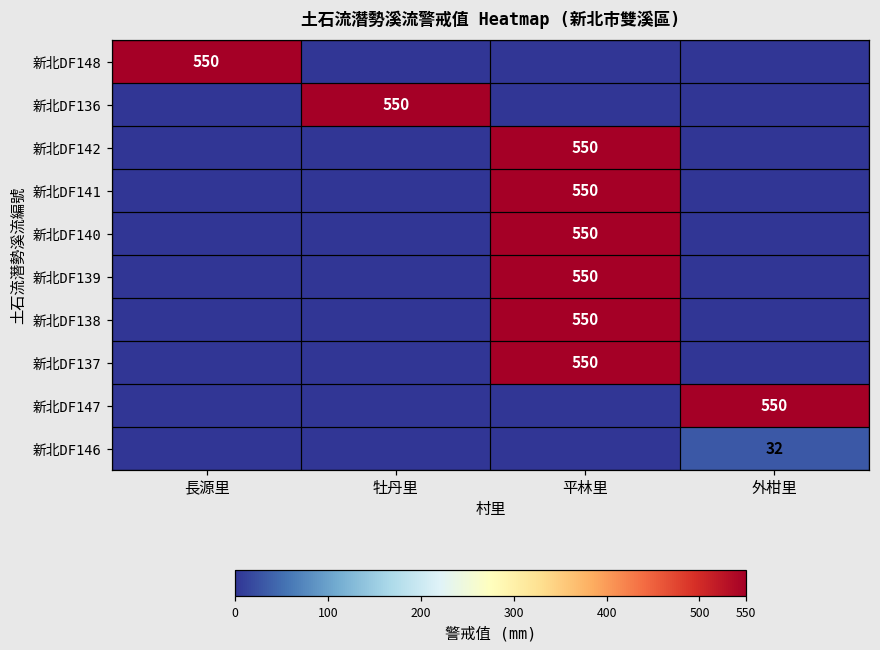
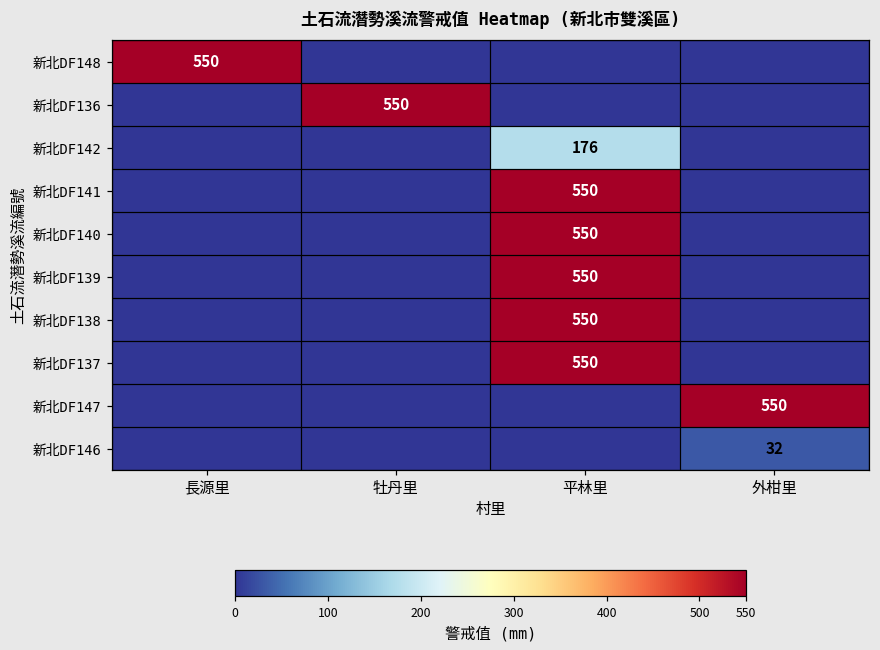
新北DF142, 平林里: 550 -> 176
